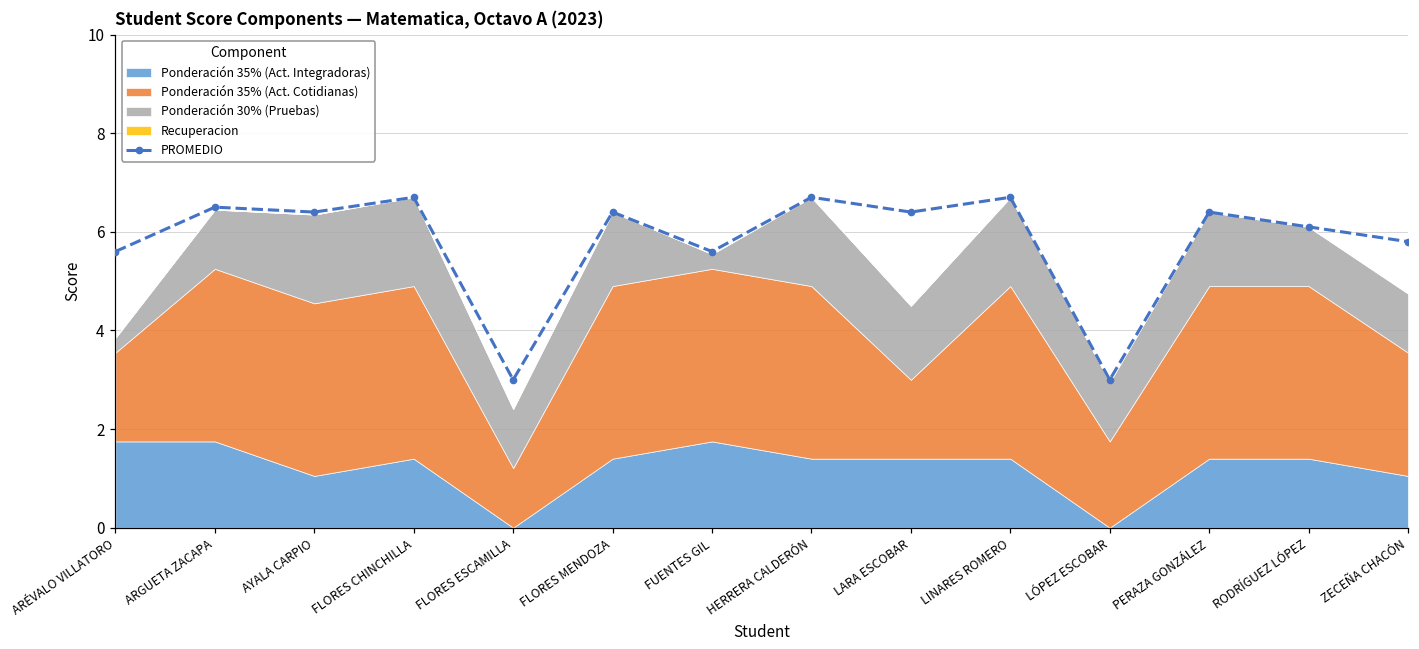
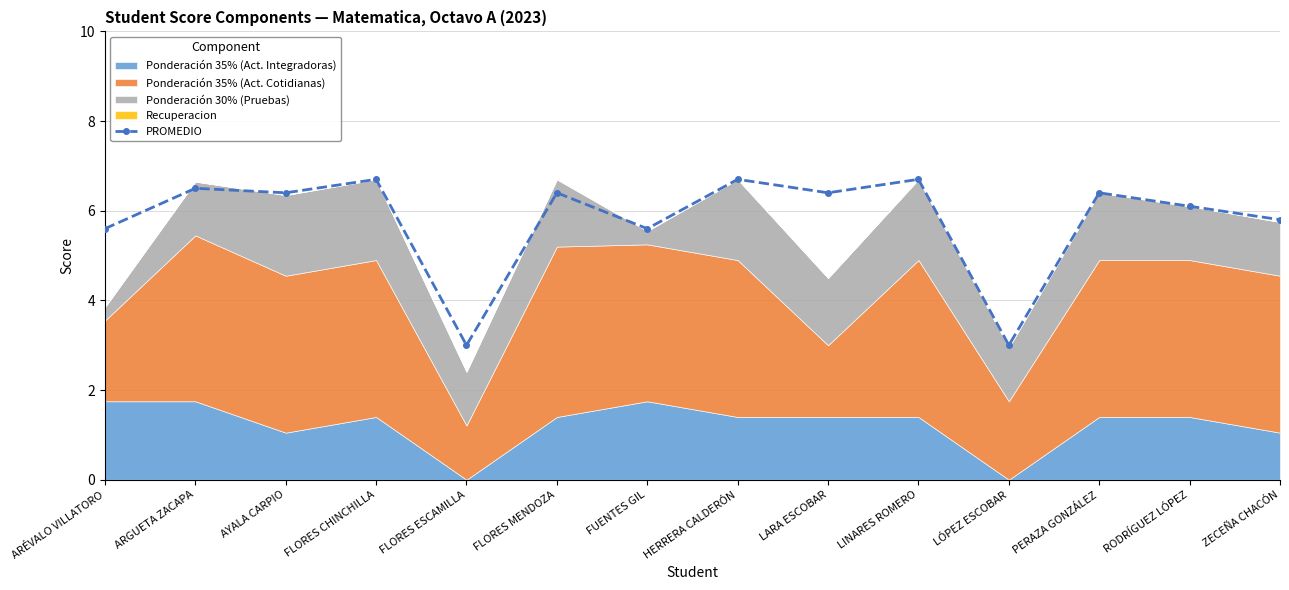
Ponderación 35% (Act. Cotidianas), ARGUETA ZACAPA: 3.5 -> 3.7
Ponderación 35% (Act. Cotidianas), FLORES MENDOZA: 3.5 -> 3.8
Ponderación 35% (Act. Cotidianas), ZECEÑA CHACÓN: 2.5 -> 3.5
